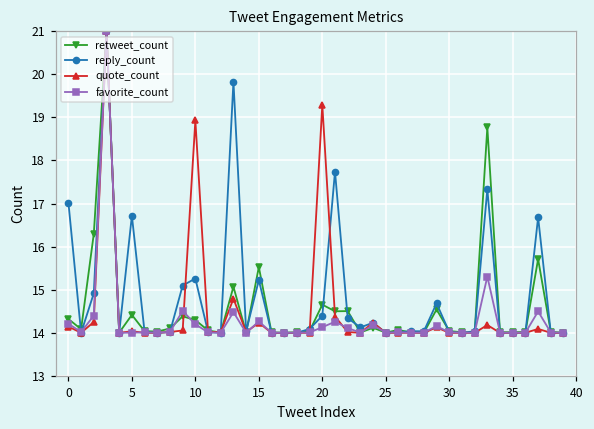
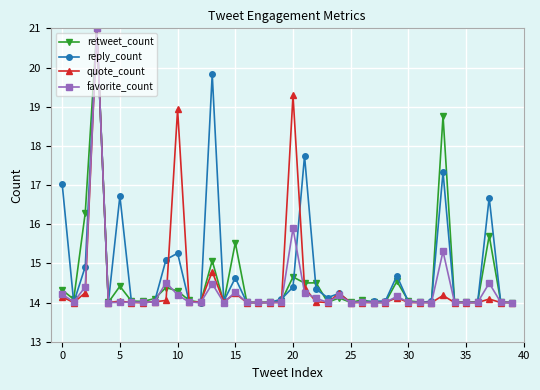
reply_count, 15: 15.2 -> 14.6
favorite_count, 20: 14.1 -> 15.9
